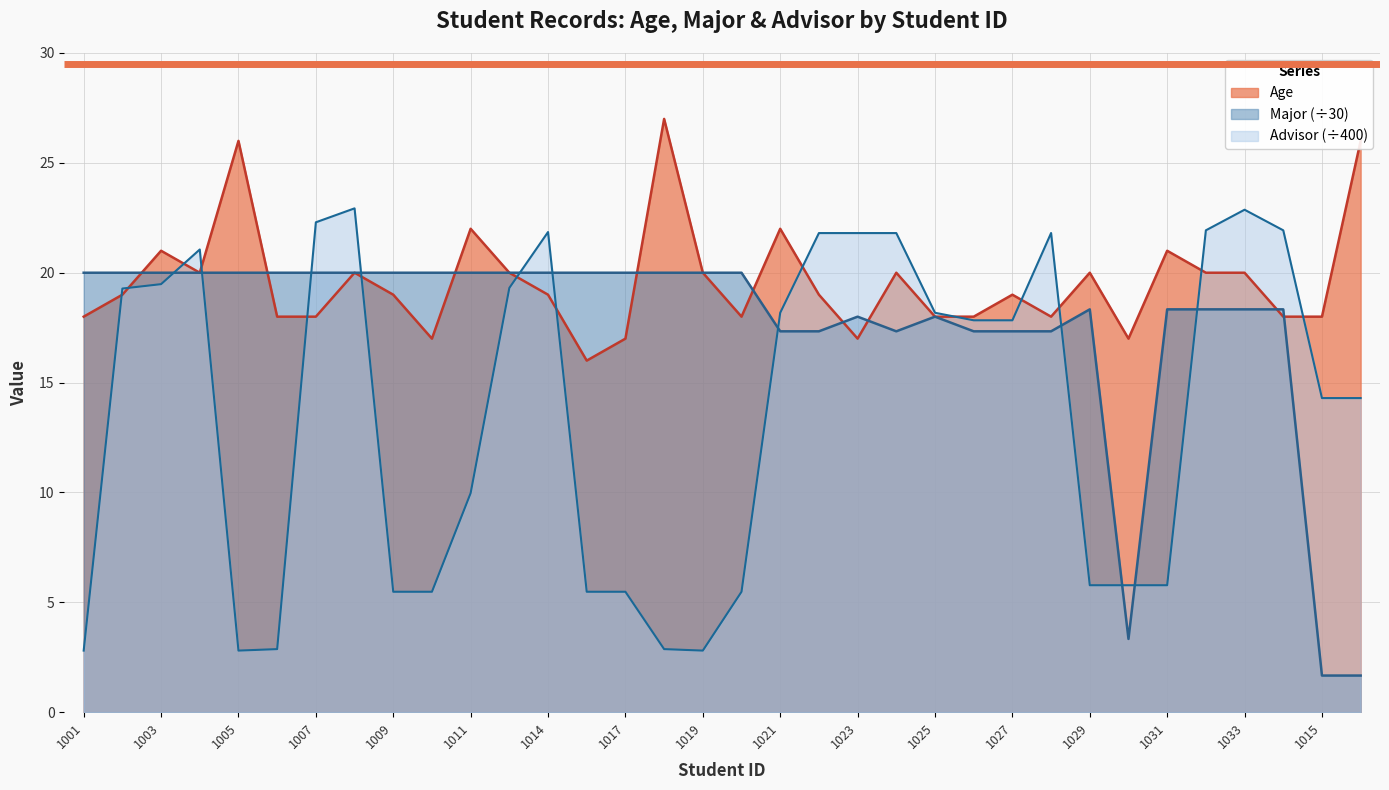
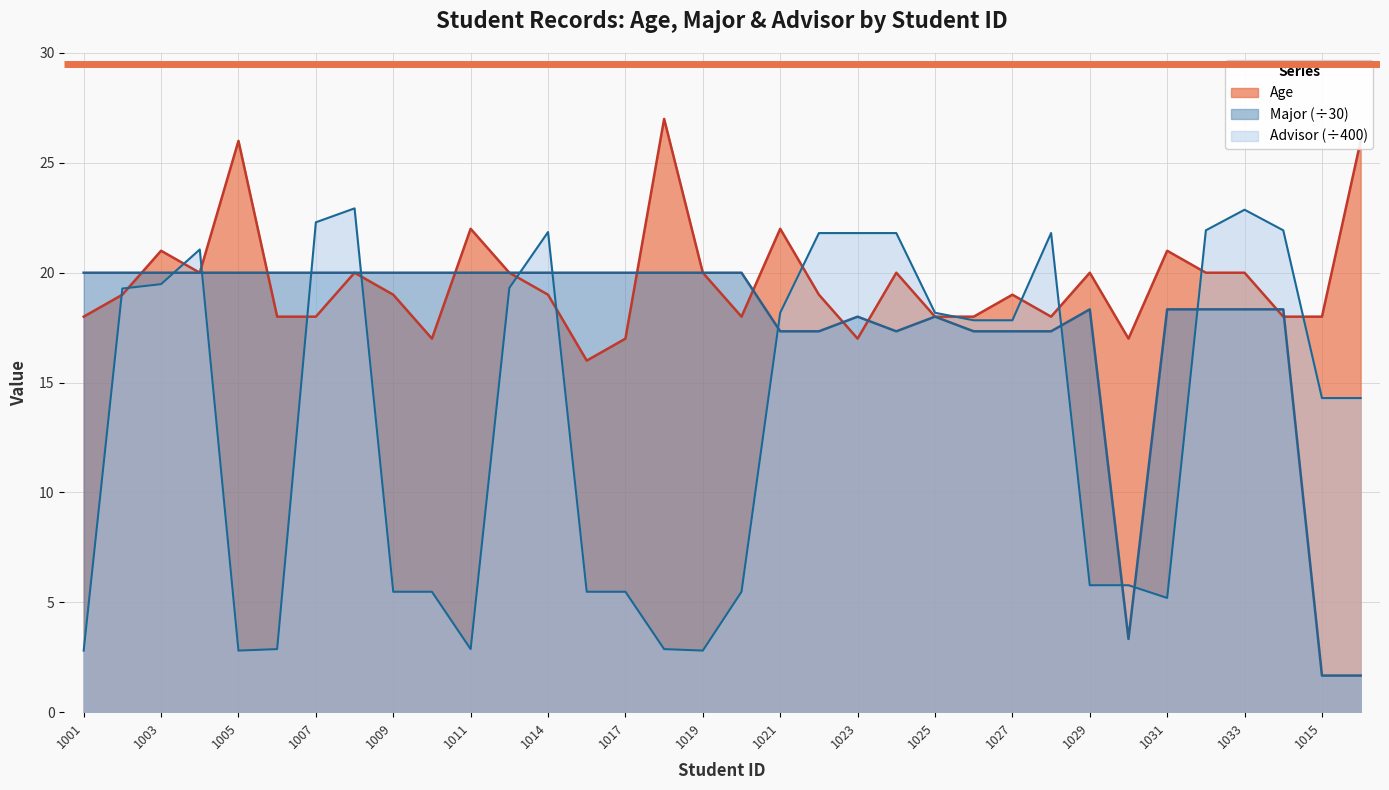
Advisor (÷400), 1011: 10.0 -> 2.9
Advisor (÷400), 1031: 5.8 -> 5.2
